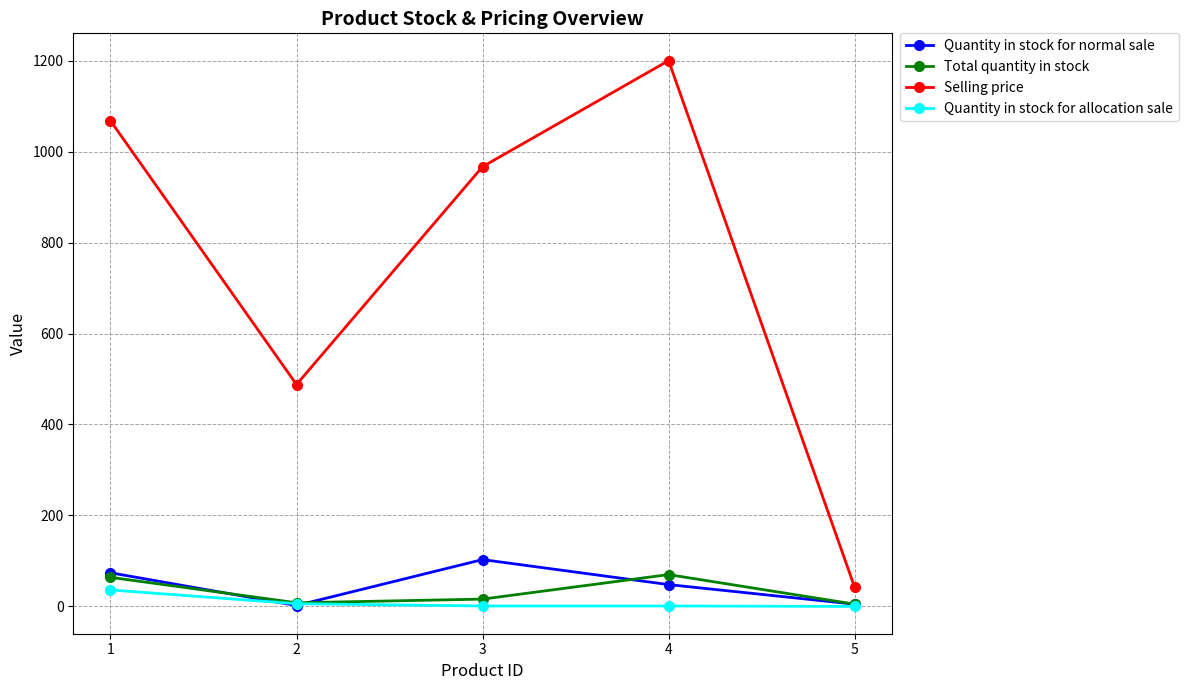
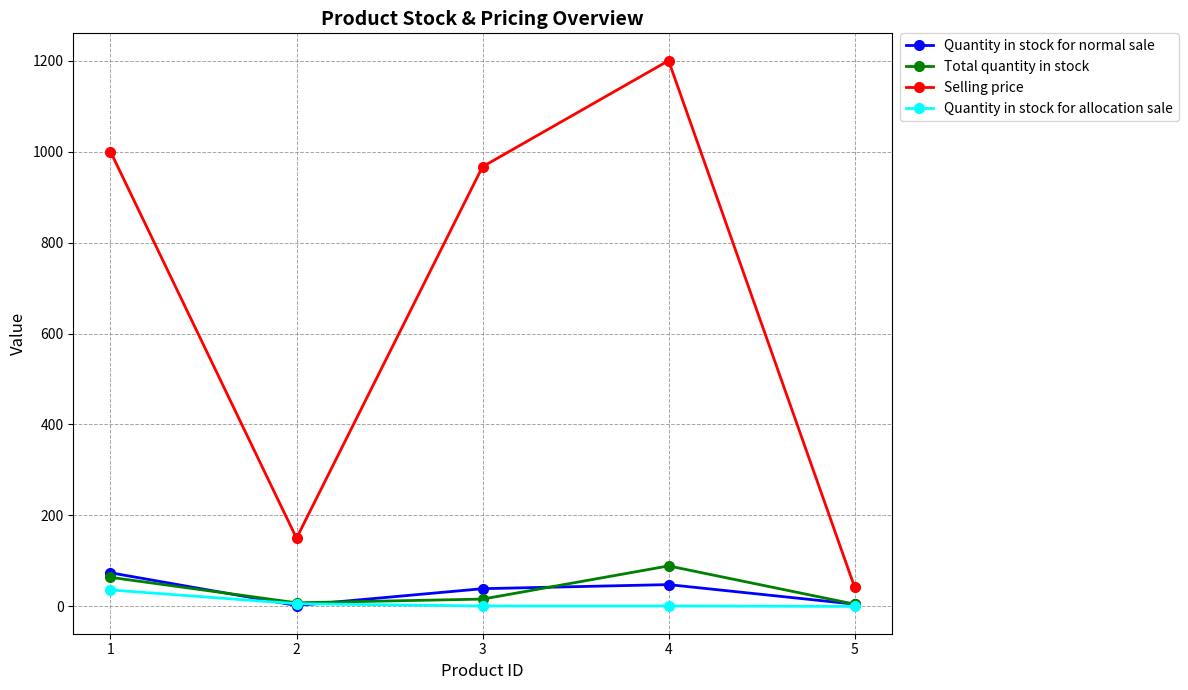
Selling price, 1: 1070 -> 1000
Selling price, 2: 490 -> 150
Quantity in stock for normal sale, 3: 100 -> 40
Total quantity in stock, 4: 70 -> 90
